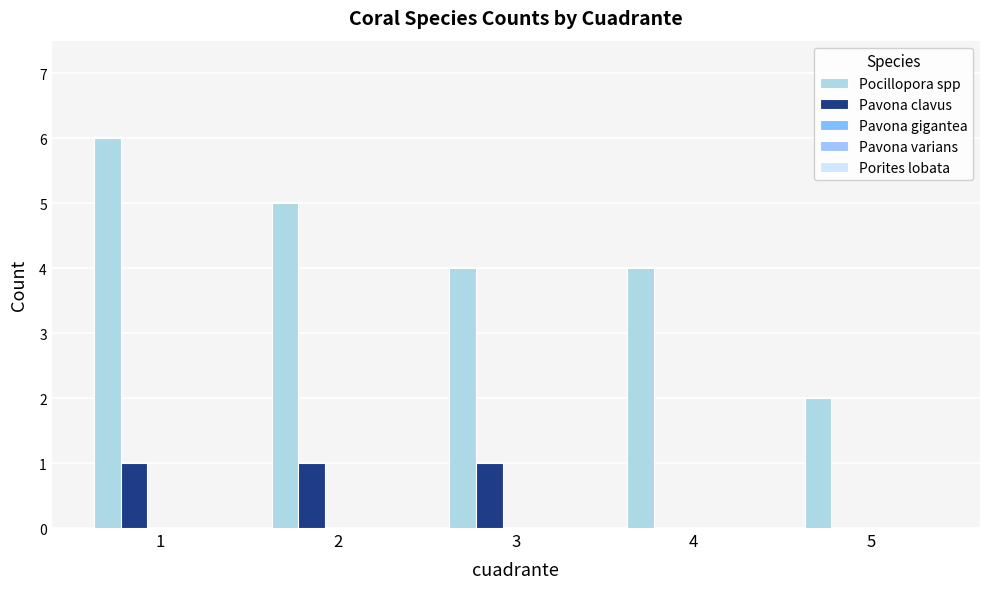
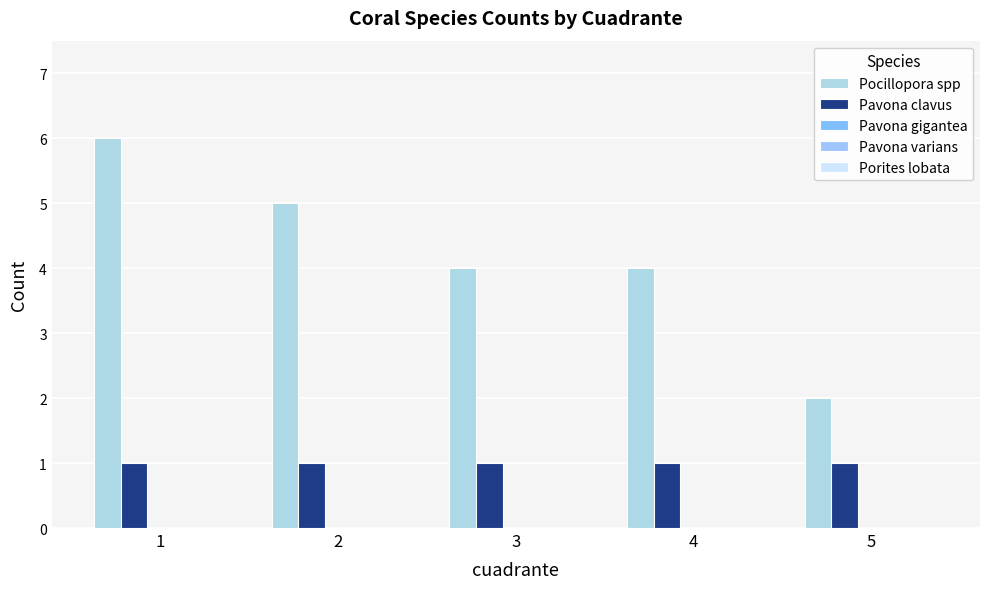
Pavona clavus, 4: 0 -> 1
Pavona clavus, 5: 0 -> 1
